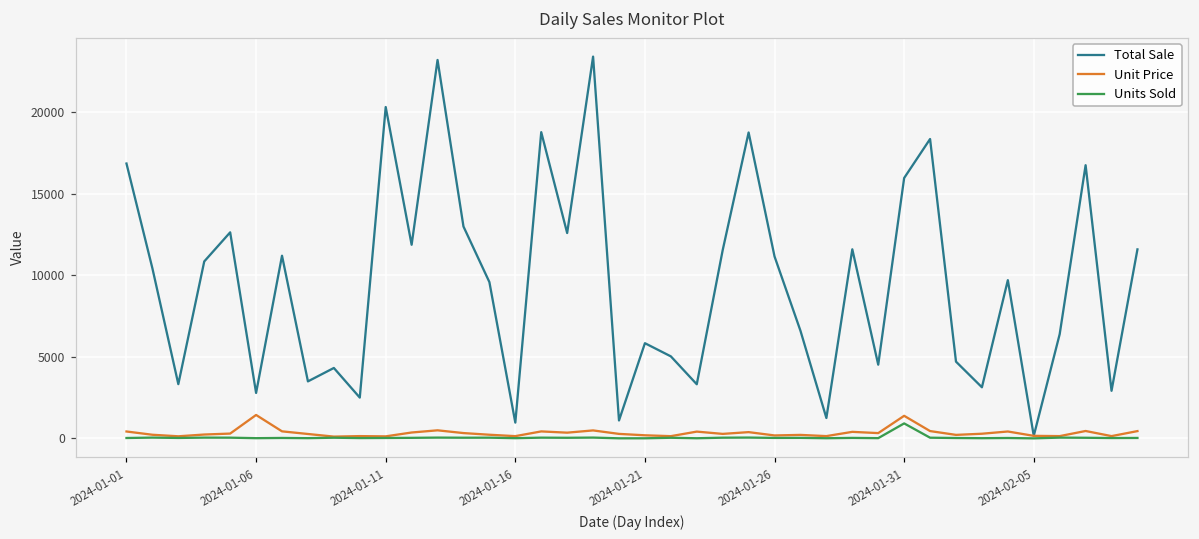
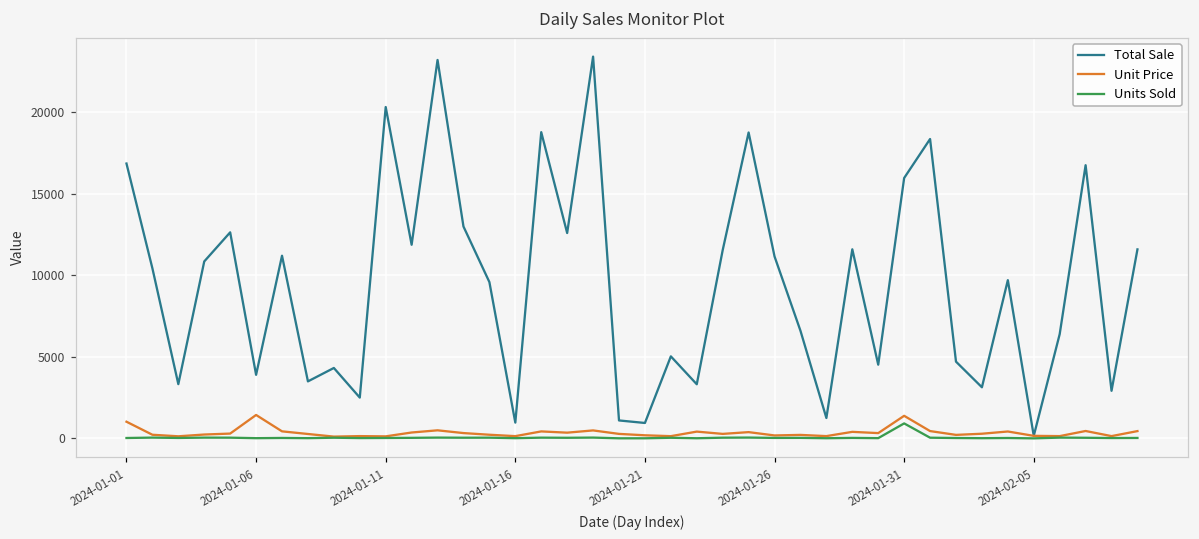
Unit Price, 2024-01-01: 400 -> 1000
Total Sale, 2024-01-06: 2800 -> 3900
Total Sale, 2024-01-21: 5800 -> 900
